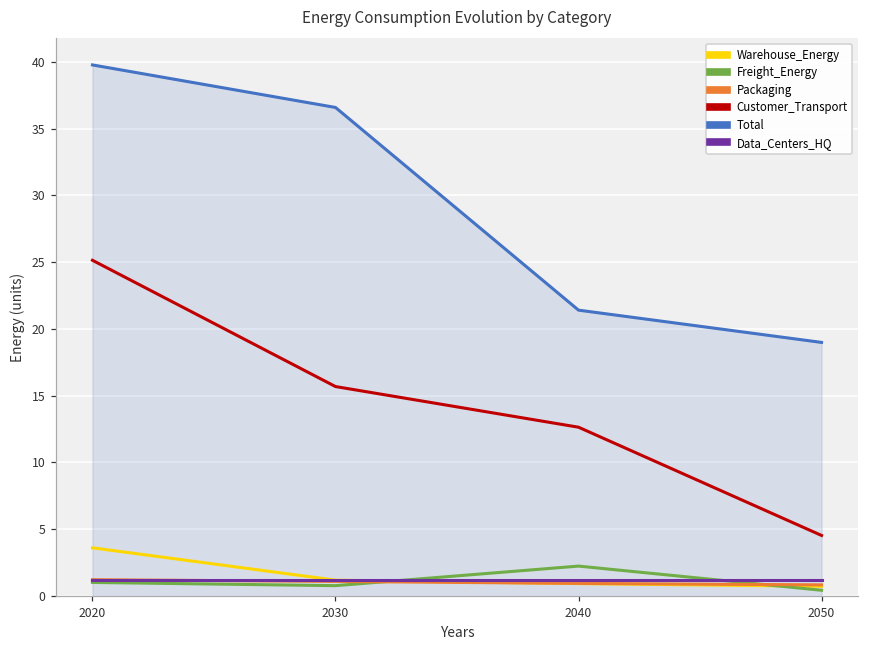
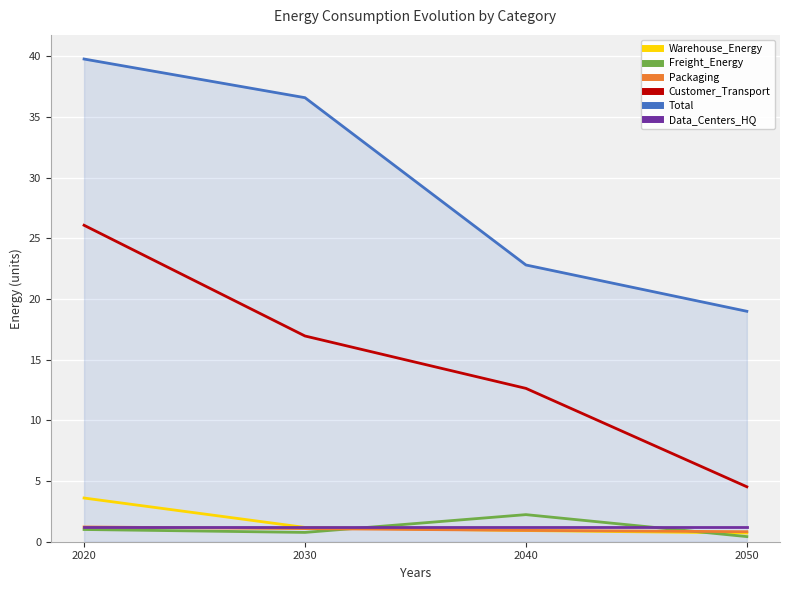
Customer_Transport, 2020: 25.1 -> 26.1
Customer_Transport, 2030: 15.7 -> 16.9
Total, 2040: 21.4 -> 22.8
